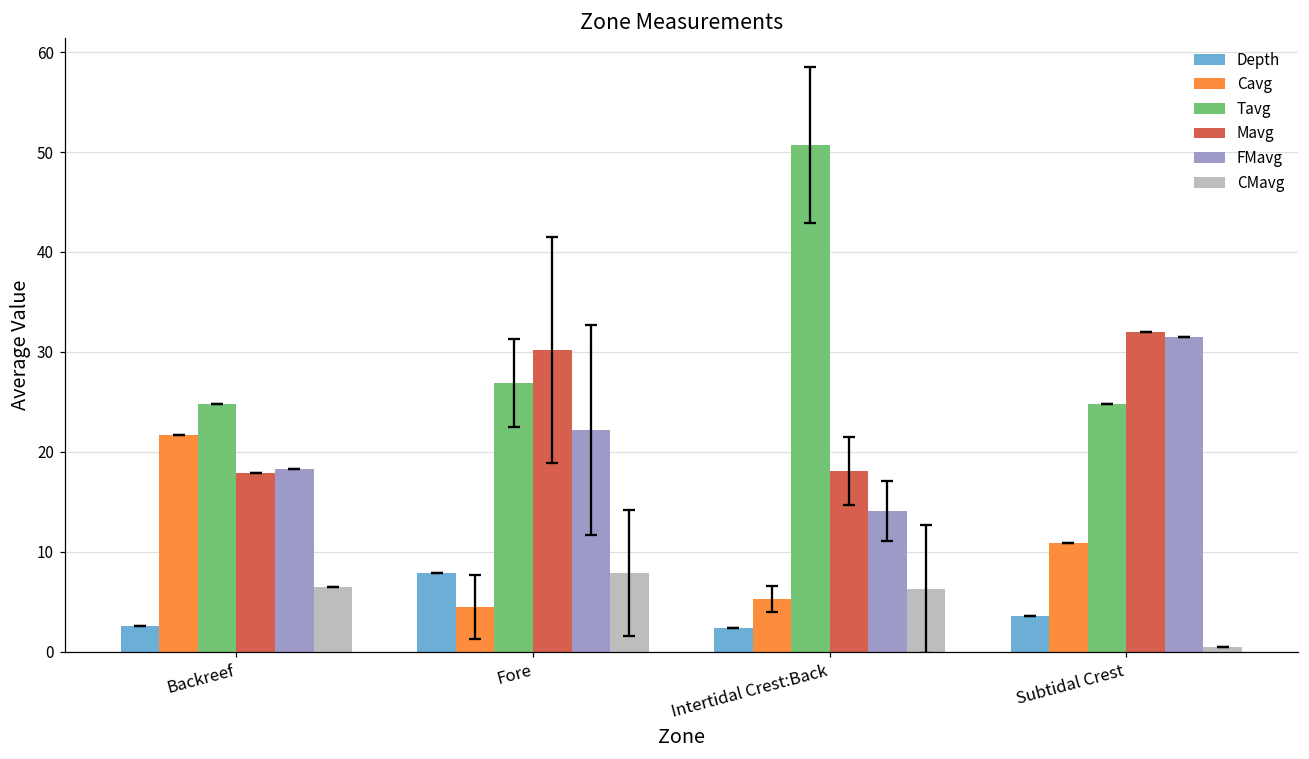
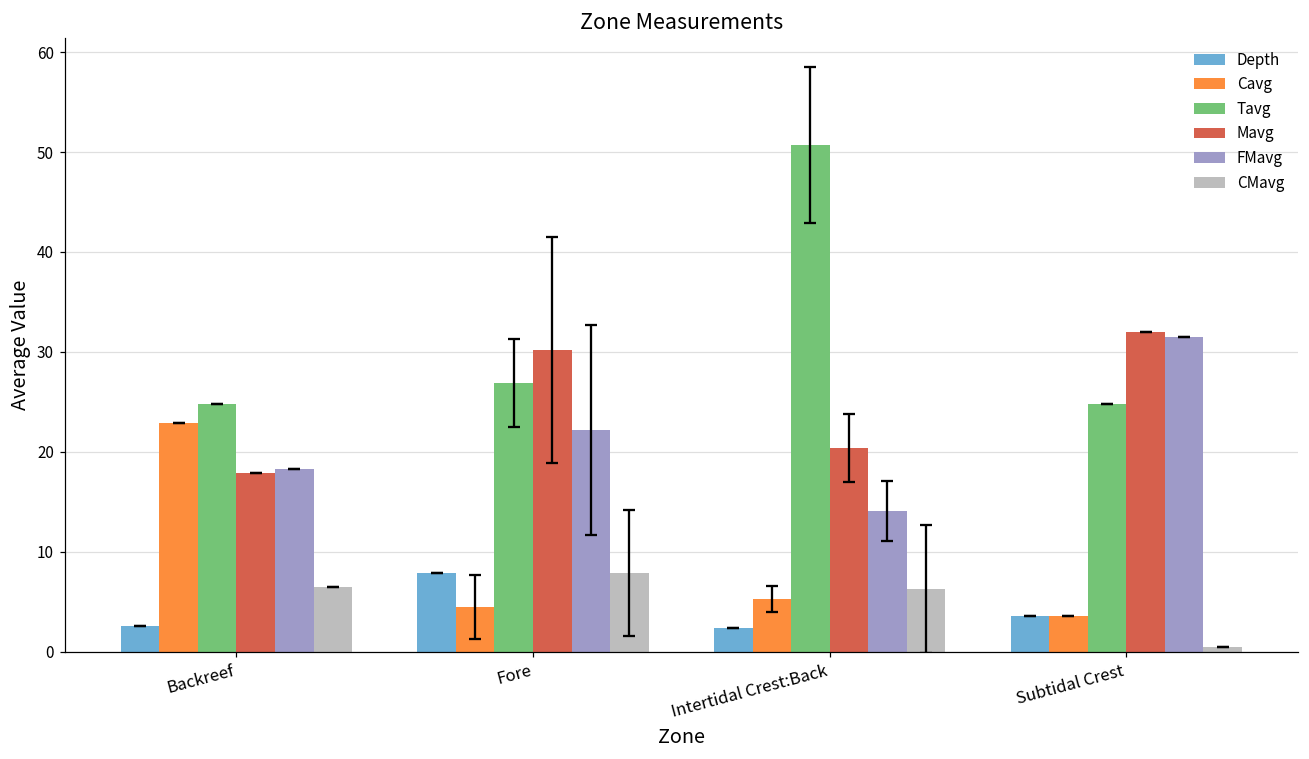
Cavg, Backreef: 22 -> 23
Mavg, Intertidal Crest:Back: 18 -> 20
Cavg, Subtidal Crest: 11 -> 4
